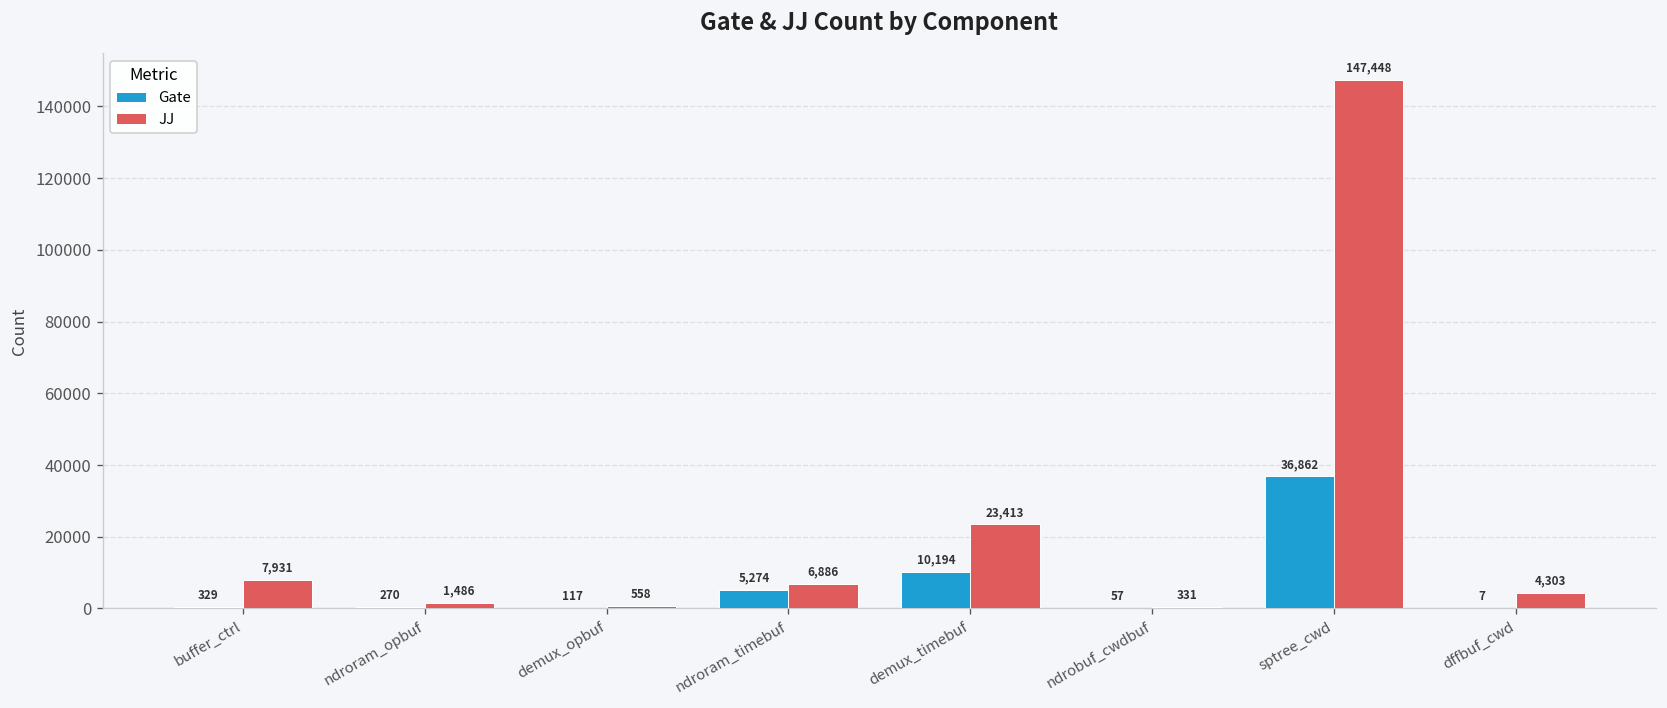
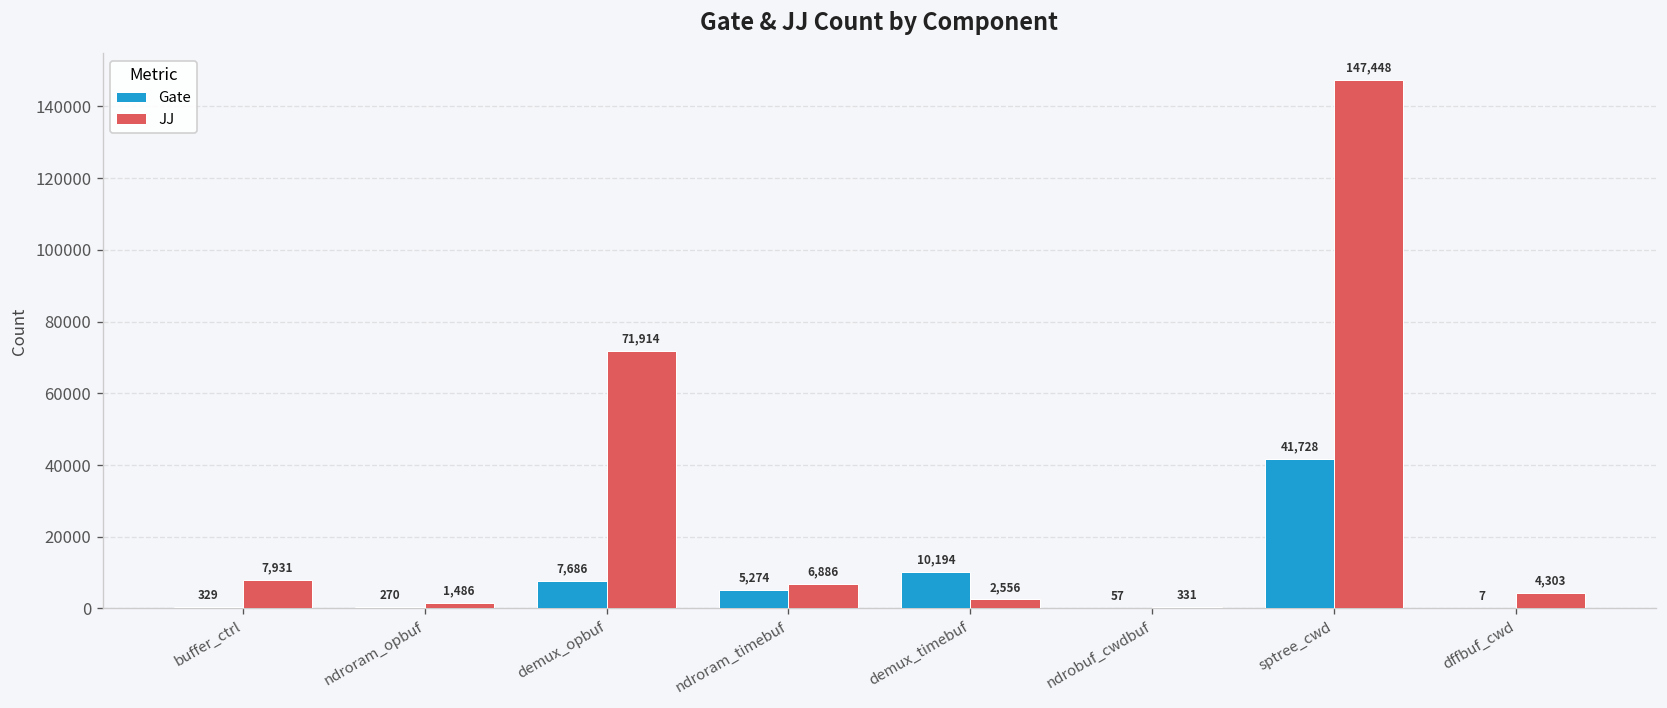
Gate, demux_opbuf: 117 -> 7,686
JJ, demux_opbuf: 558 -> 71,914
JJ, demux_timebuf: 23,413 -> 2,556
Gate, sptree_cwd: 36,862 -> 41,728
